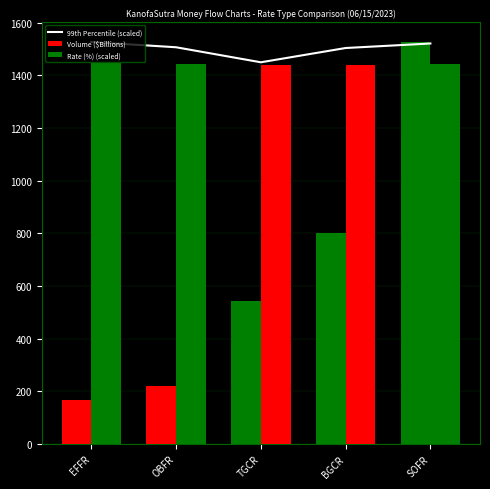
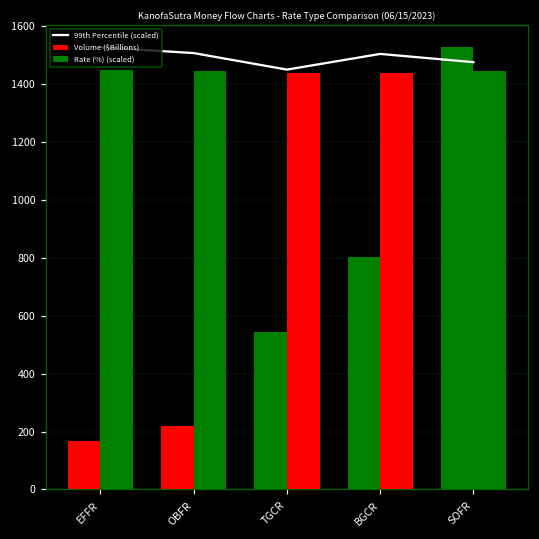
99th Percentile (scaled), SOFR: 1520 -> 1480
